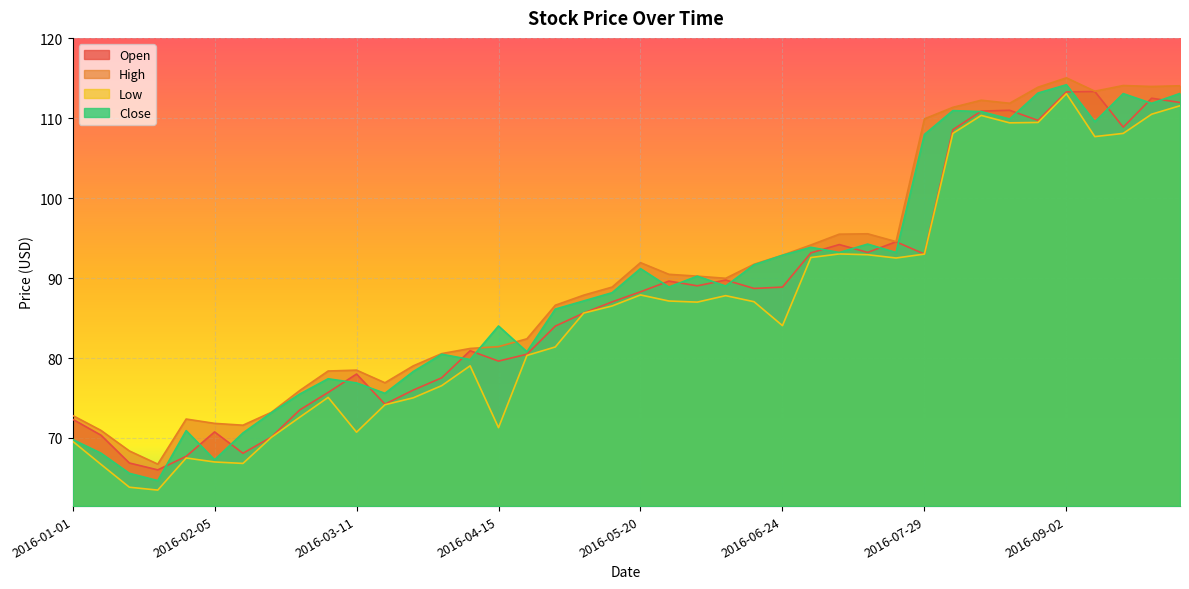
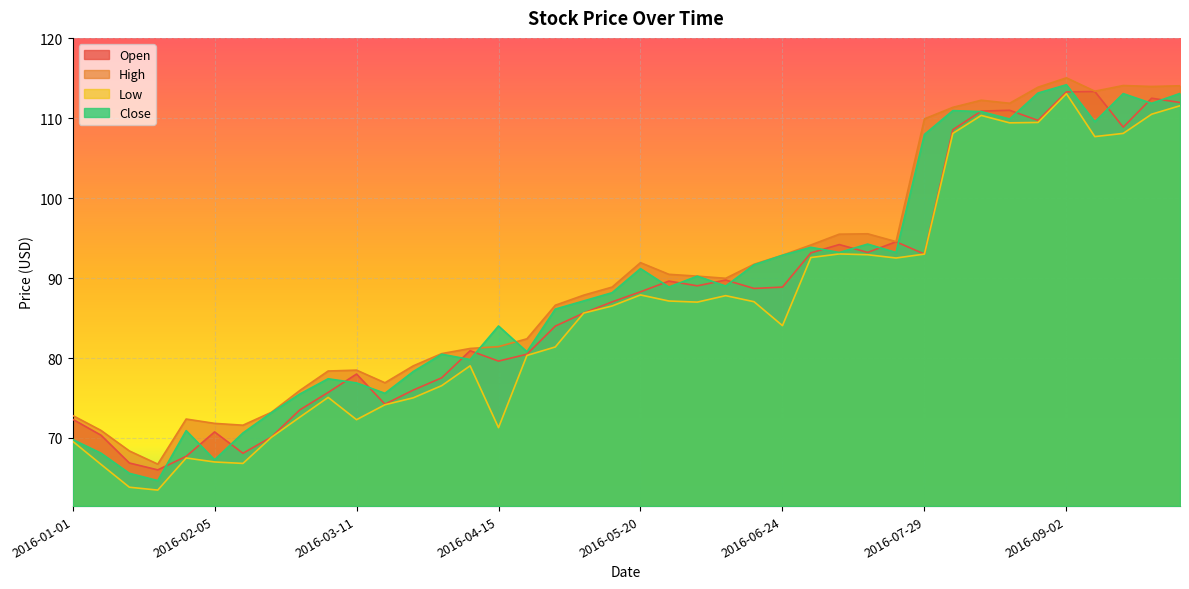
Low, 2016-03-11: 71 -> 72
